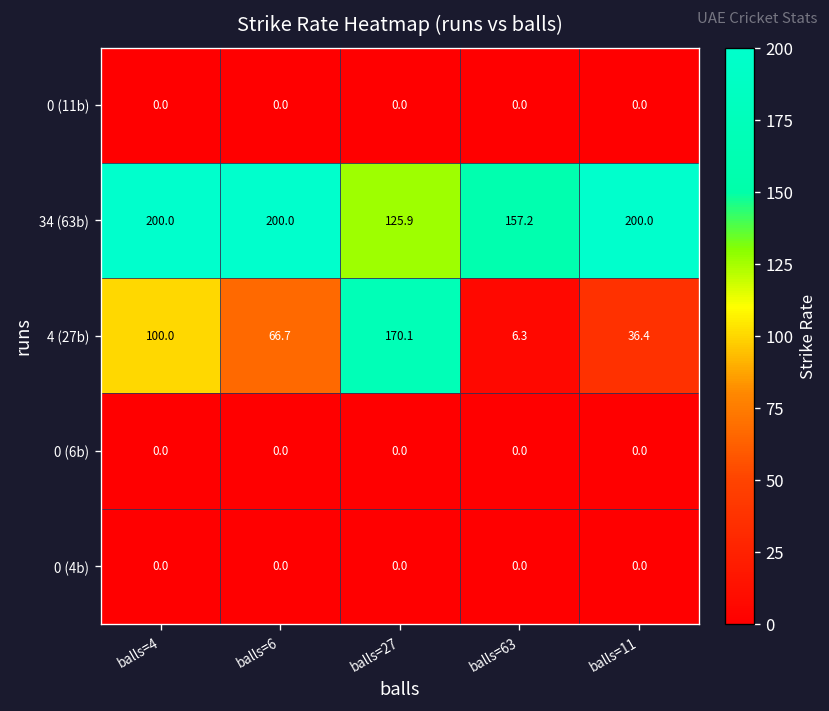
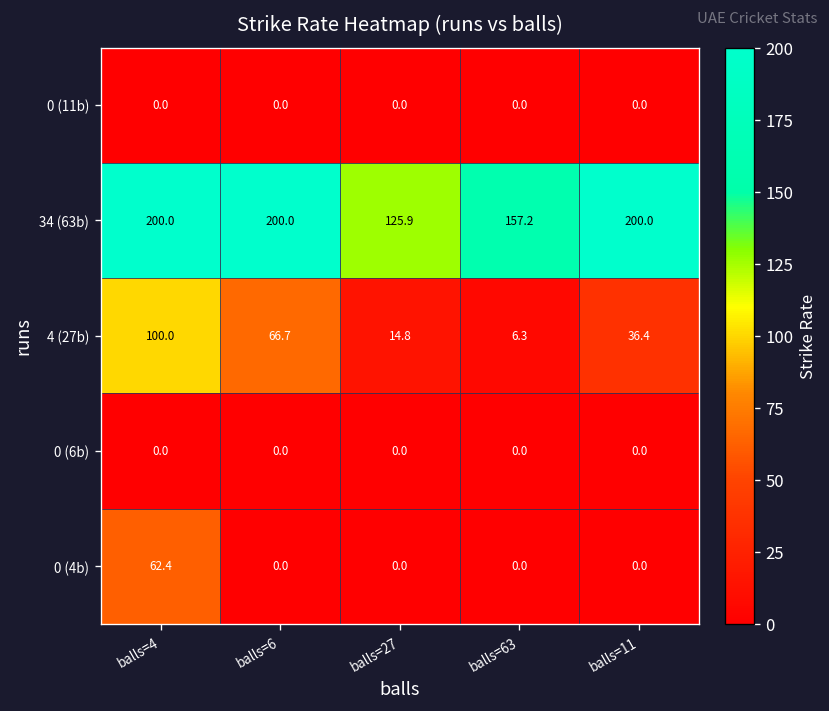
4 (27b), balls=27: 170.1 -> 14.8
0 (4b), balls=4: 0.0 -> 62.4
